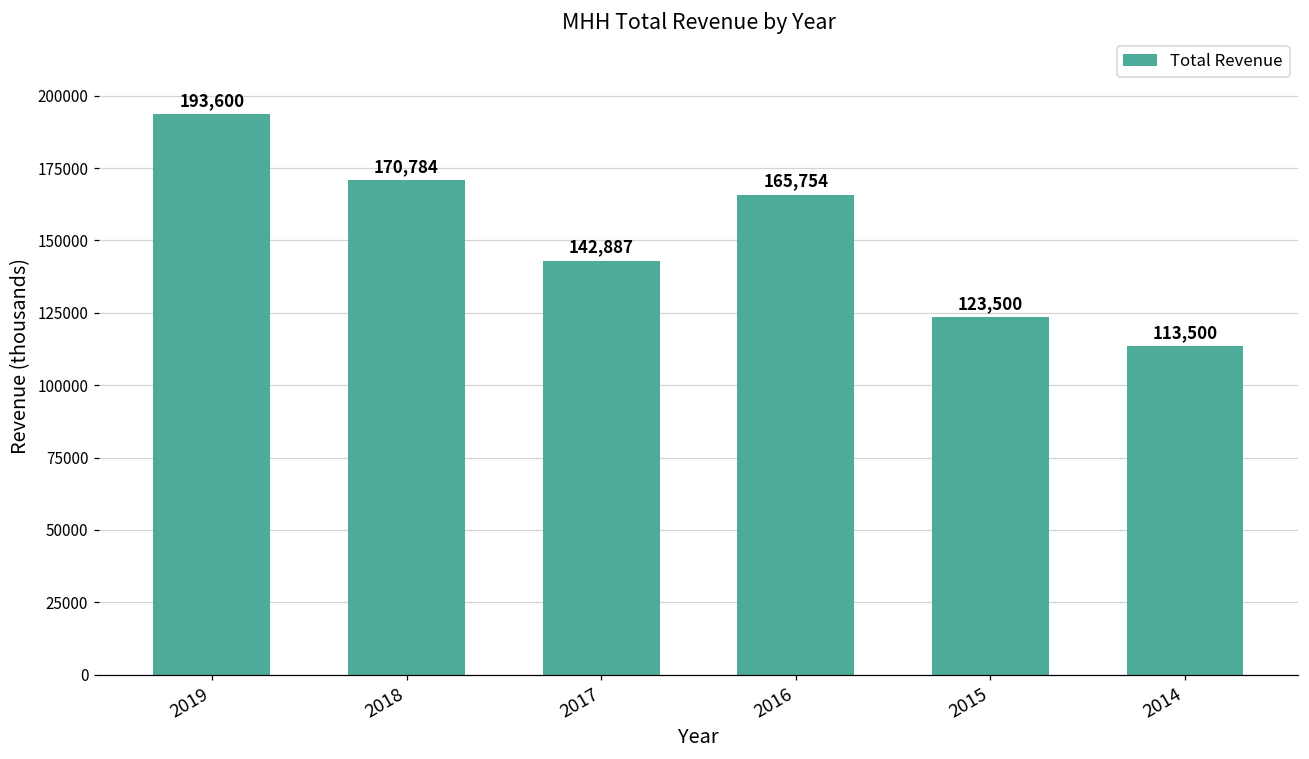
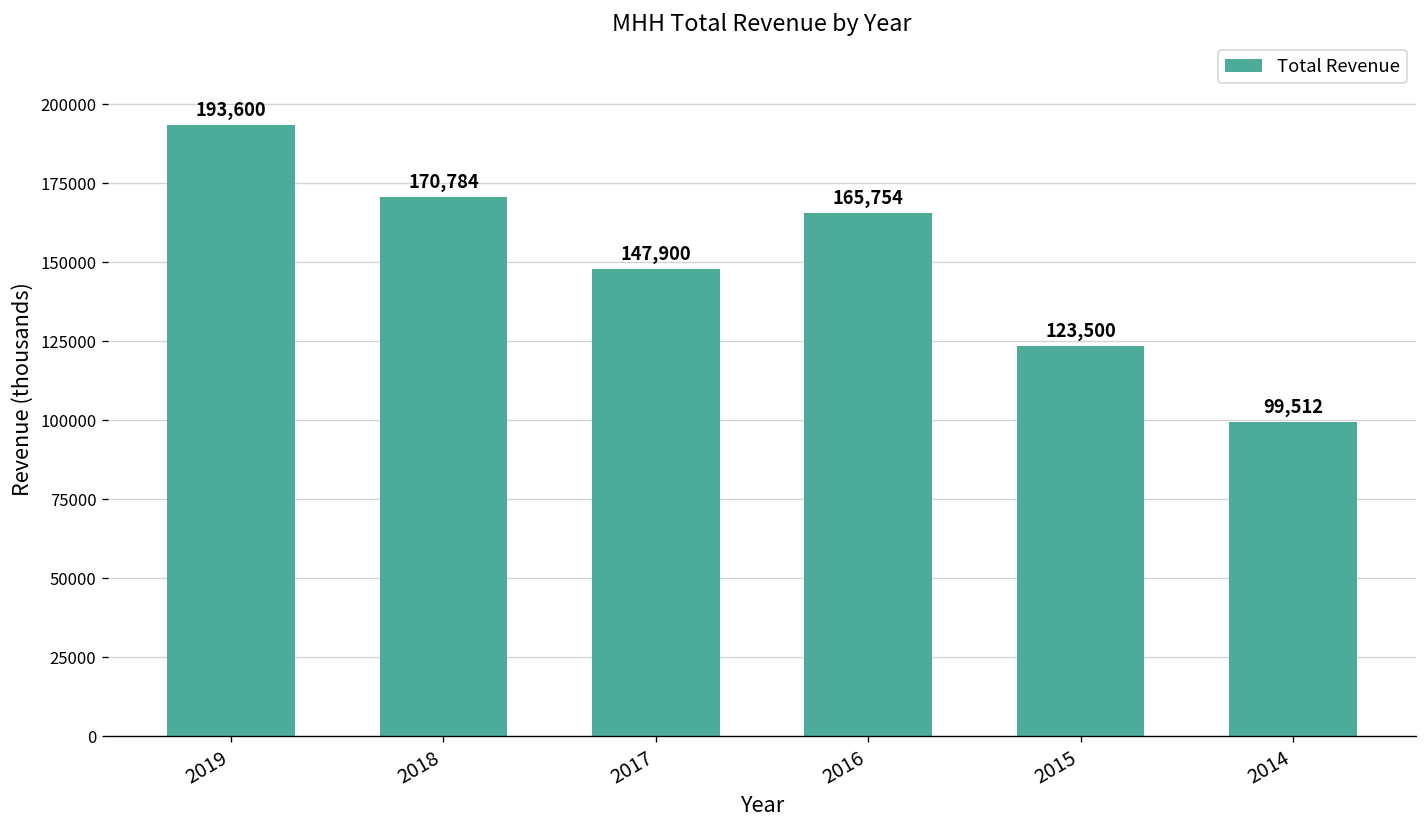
2017: 142,887 -> 147,900
2014: 113,500 -> 99,512
